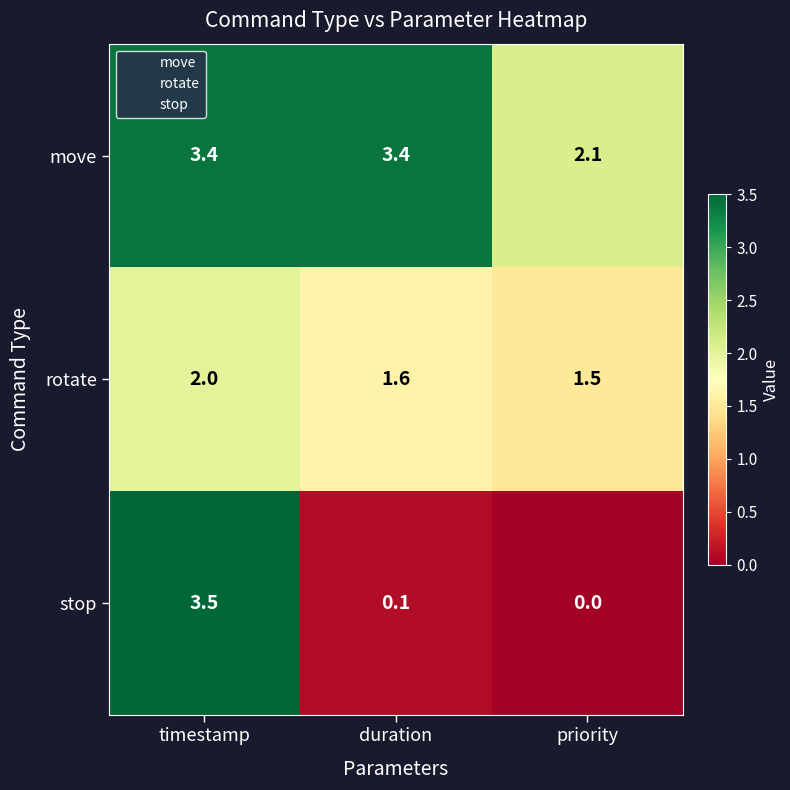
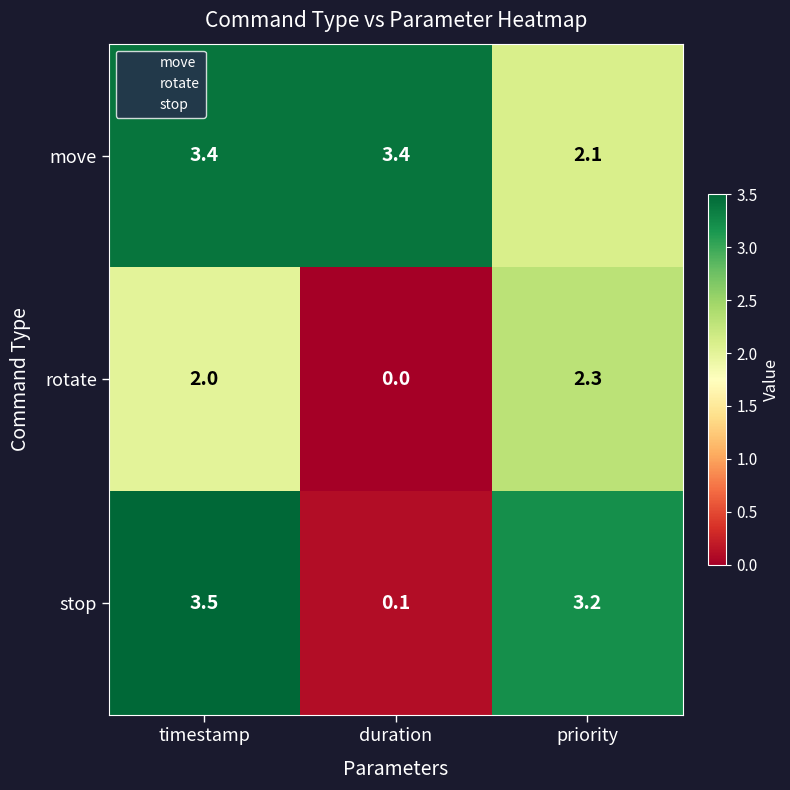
rotate, duration: 1.6 -> 0.0
rotate, priority: 1.5 -> 2.3
stop, priority: 0.0 -> 3.2
